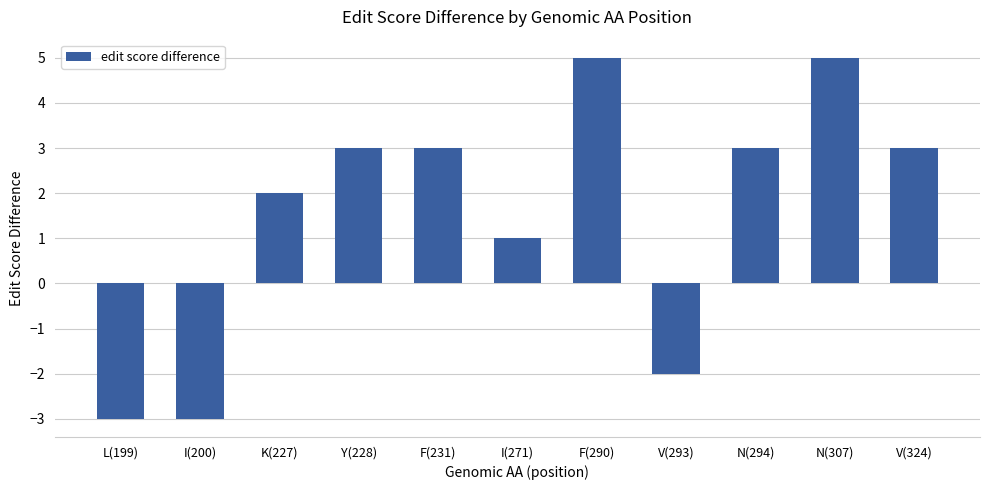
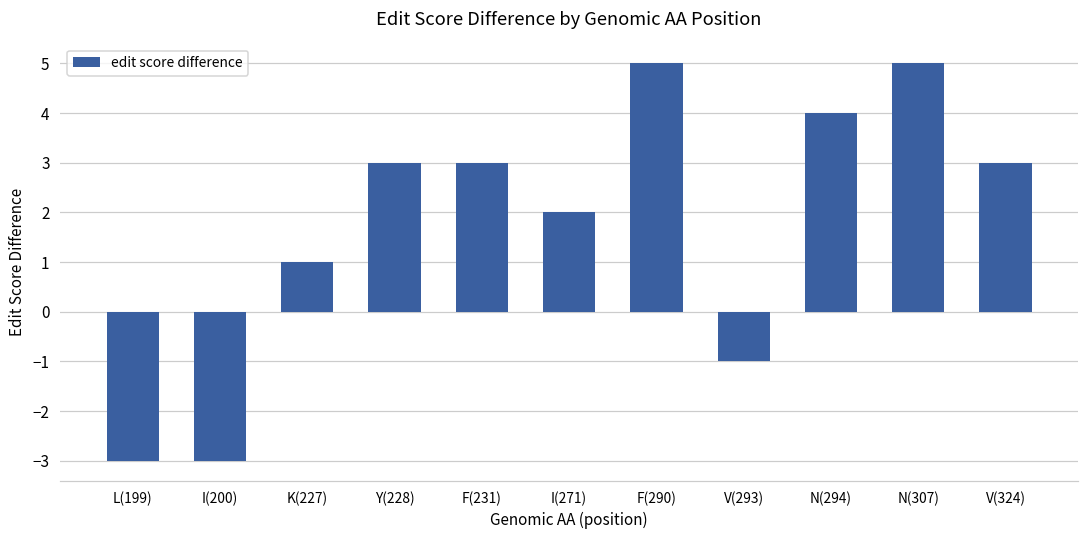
K(227): 2 -> 1
I(271): 1 -> 2
V(293): -2 -> -1
N(294): 3 -> 4
